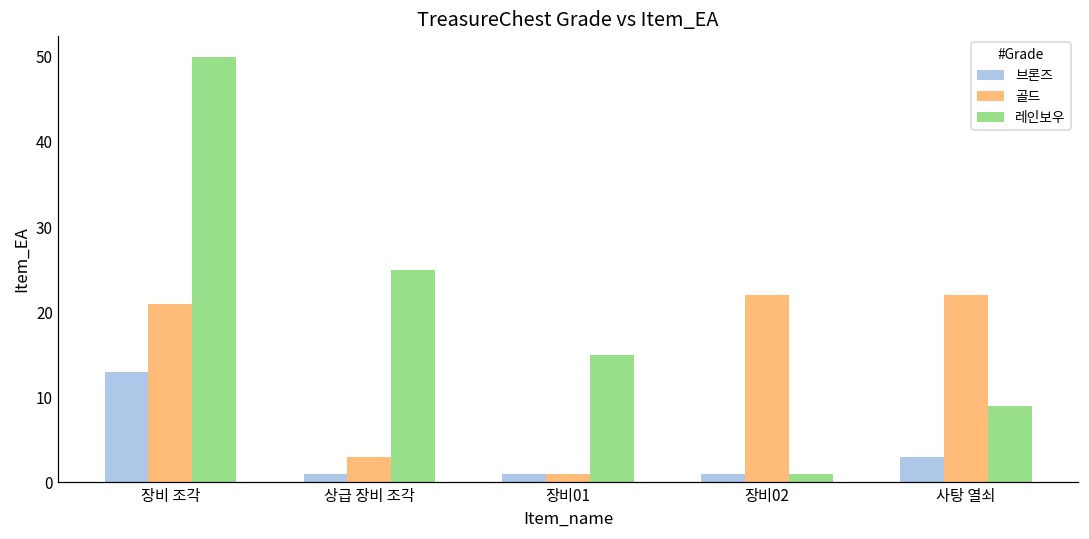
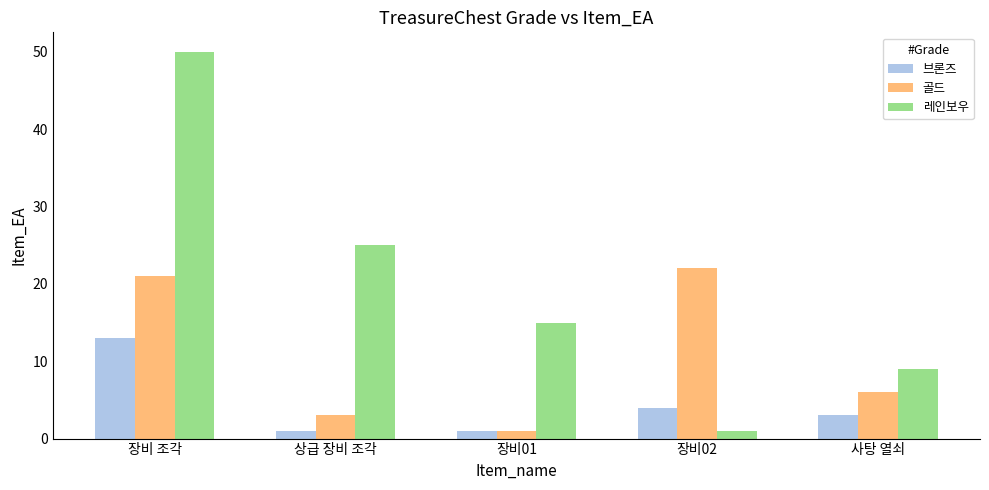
브론즈, 장비02: 1 -> 4
골드, 사탕 열쇠: 22 -> 6
